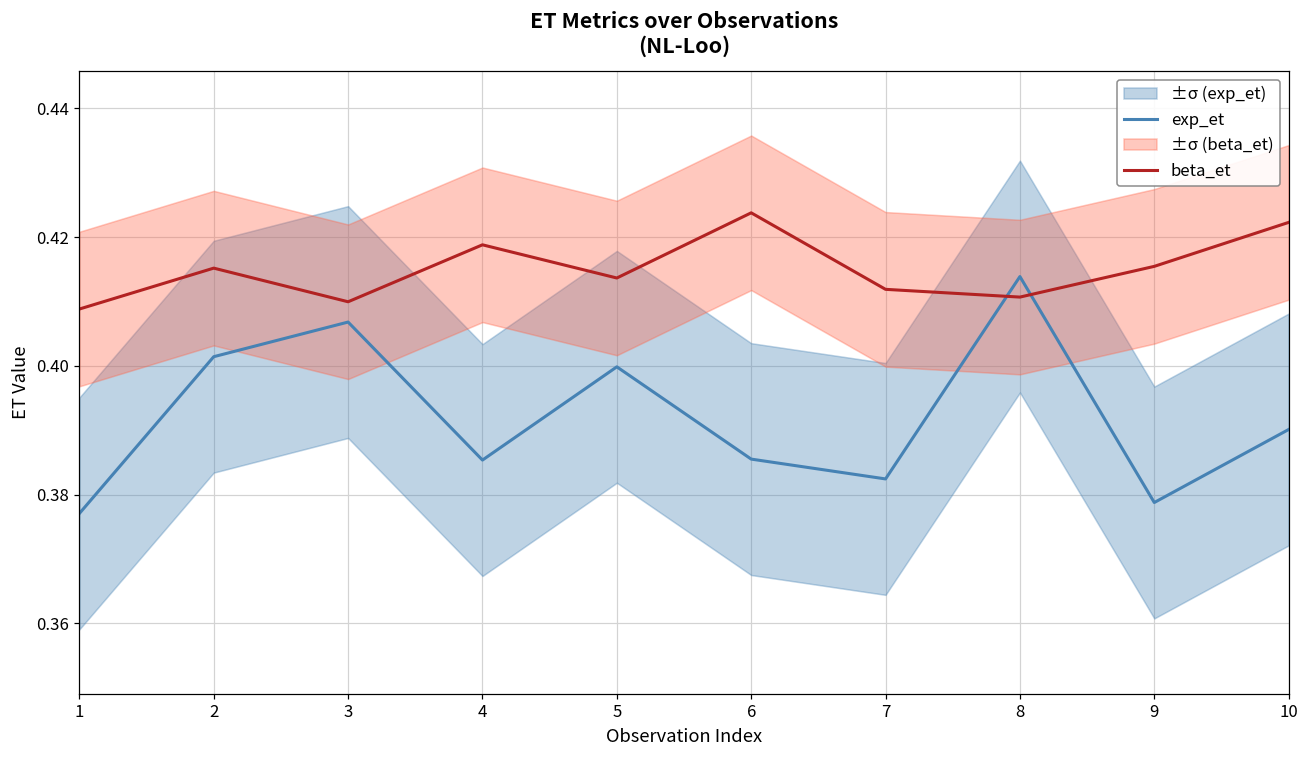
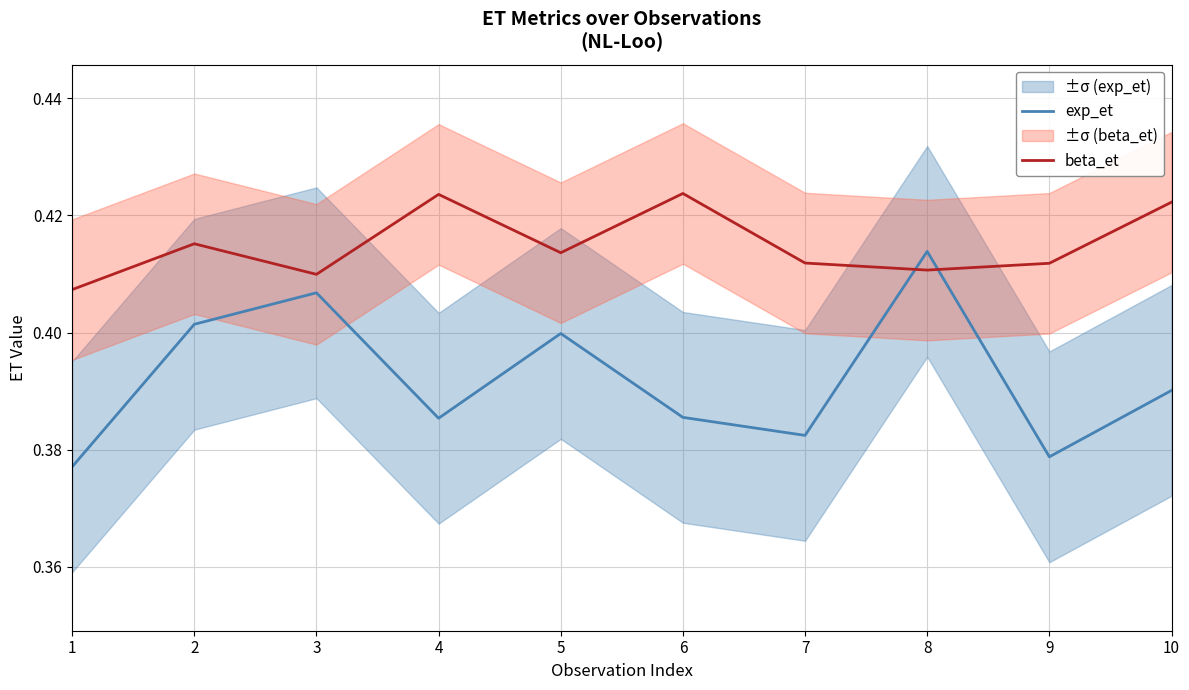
beta_et, 1: 0.409 -> 0.407
beta_et, 4: 0.419 -> 0.424
beta_et, 9: 0.415 -> 0.412
